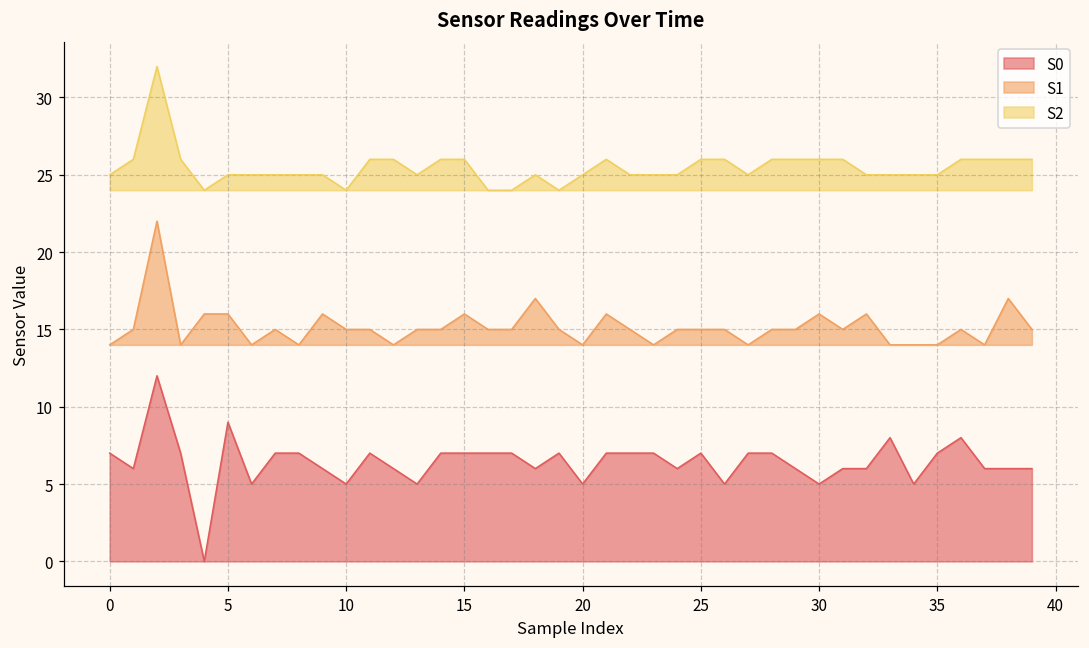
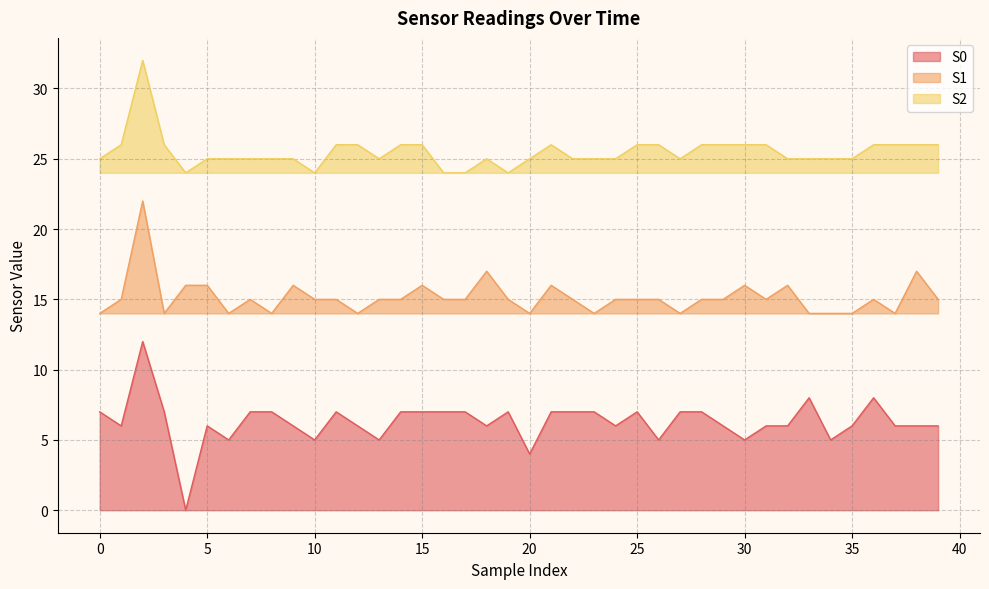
S0, 5: 9.0 -> 6.0
S0, 20: 5.0 -> 4.0
S0, 35: 7.0 -> 6.0
